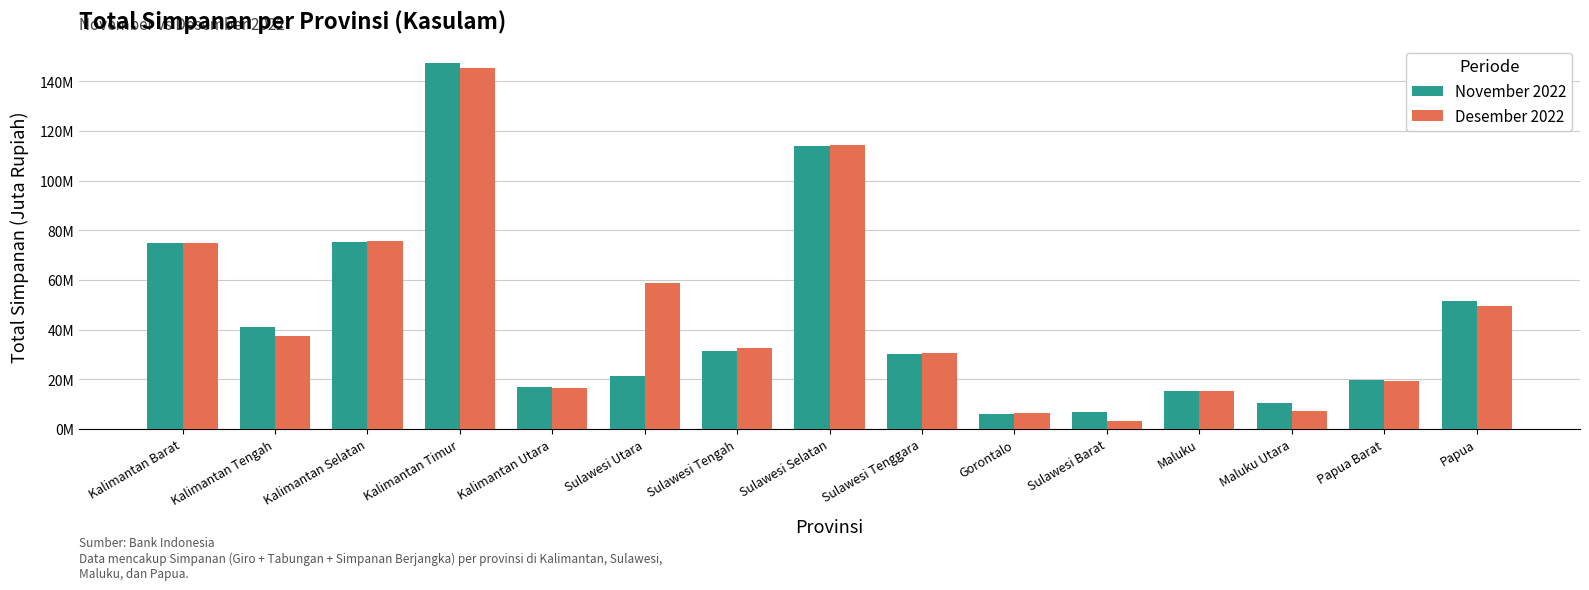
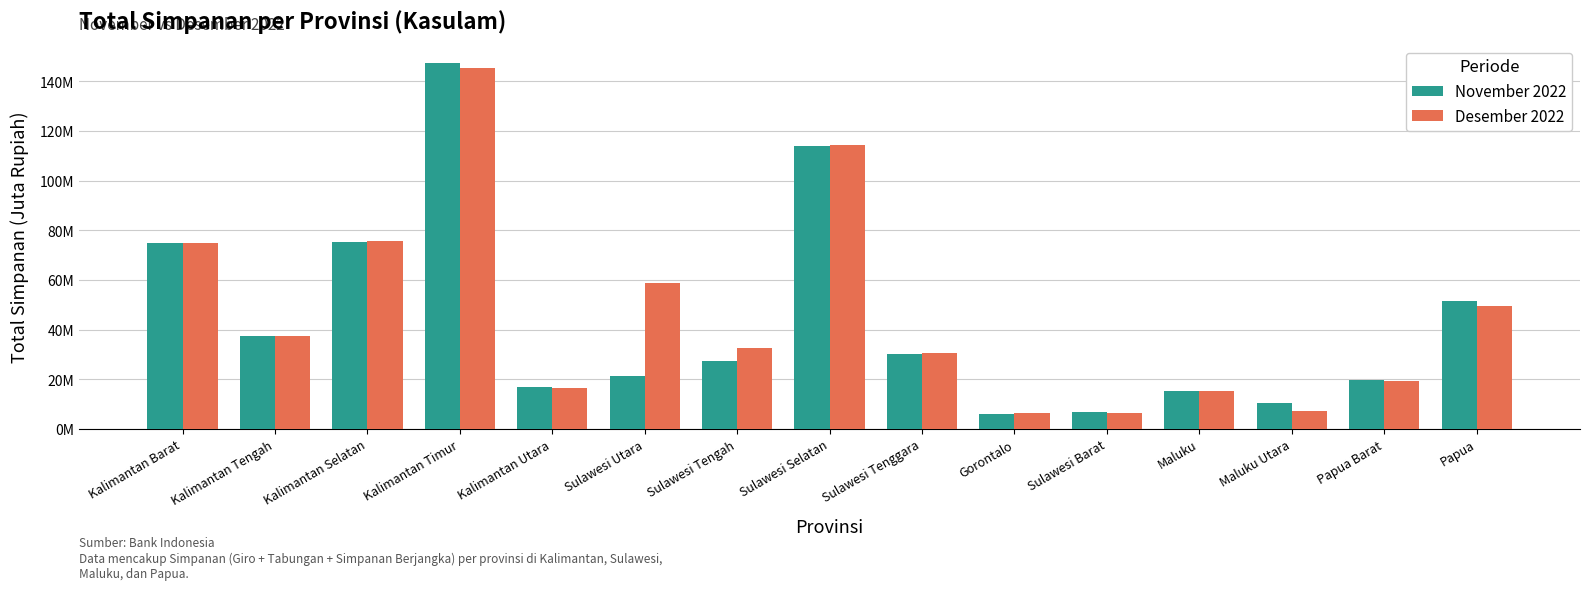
November 2022, Kalimantan Tengah: 41000000 -> 38000000
November 2022, Sulawesi Tengah: 31000000 -> 27000000
Desember 2022, Sulawesi Barat: 3000000 -> 7000000
